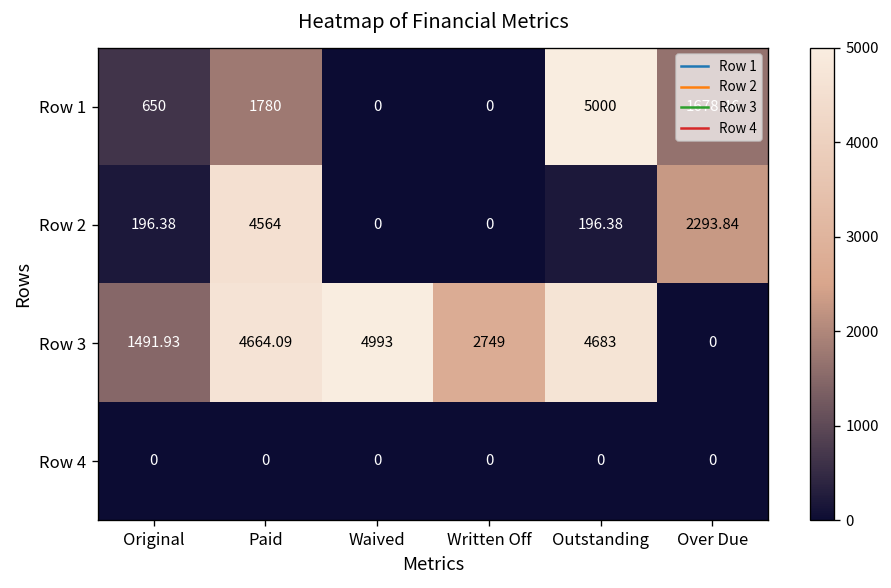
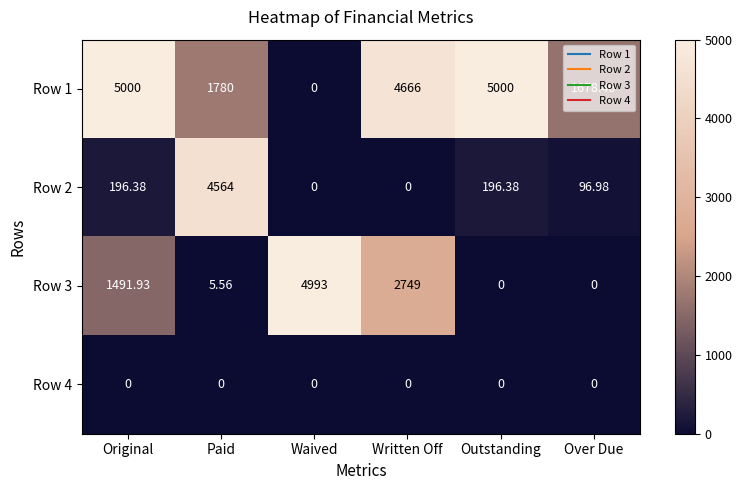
Row 1, Original: 650 -> 5000
Row 1, Written Off: 0 -> 4666
Row 2, Over Due: 2293.84 -> 96.98
Row 3, Paid: 4664.09 -> 5.56
Row 3, Outstanding: 4683 -> 0
